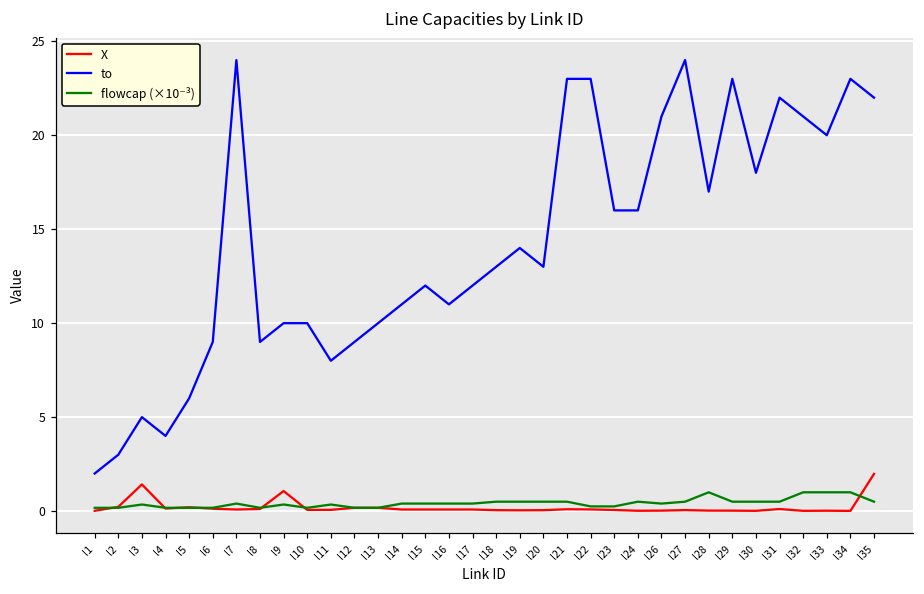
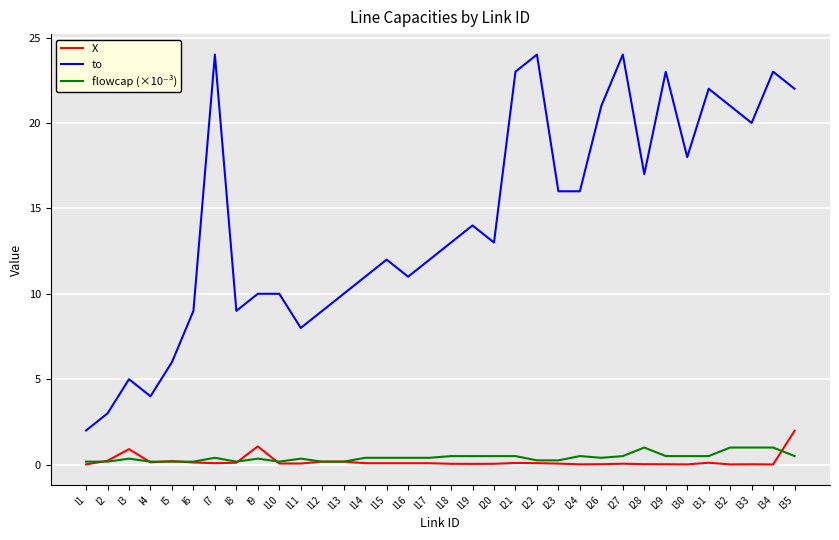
X, l3: 1.4 -> 0.9
to, l22: 23 -> 24
